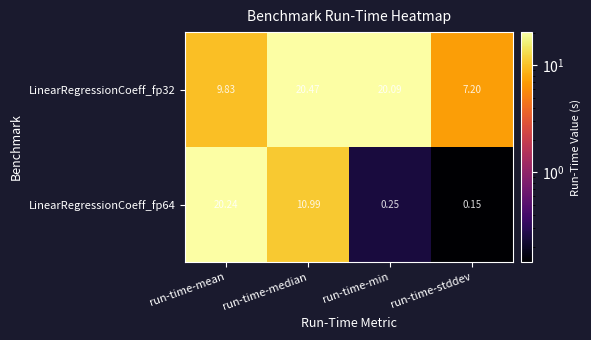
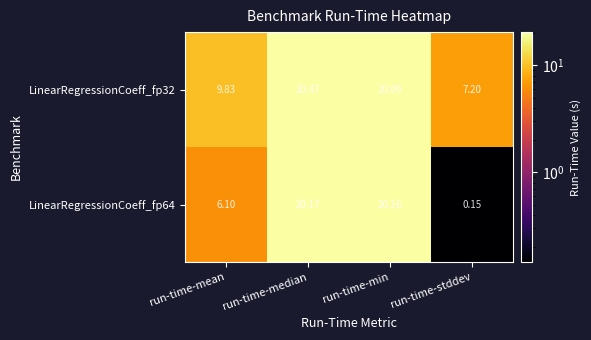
LinearRegressionCoeff_fp64, run-time-mean: 20.24 -> 6.10
LinearRegressionCoeff_fp64, run-time-median: 10.99 -> 20.17
LinearRegressionCoeff_fp64, run-time-min: 0.25 -> 20.16
